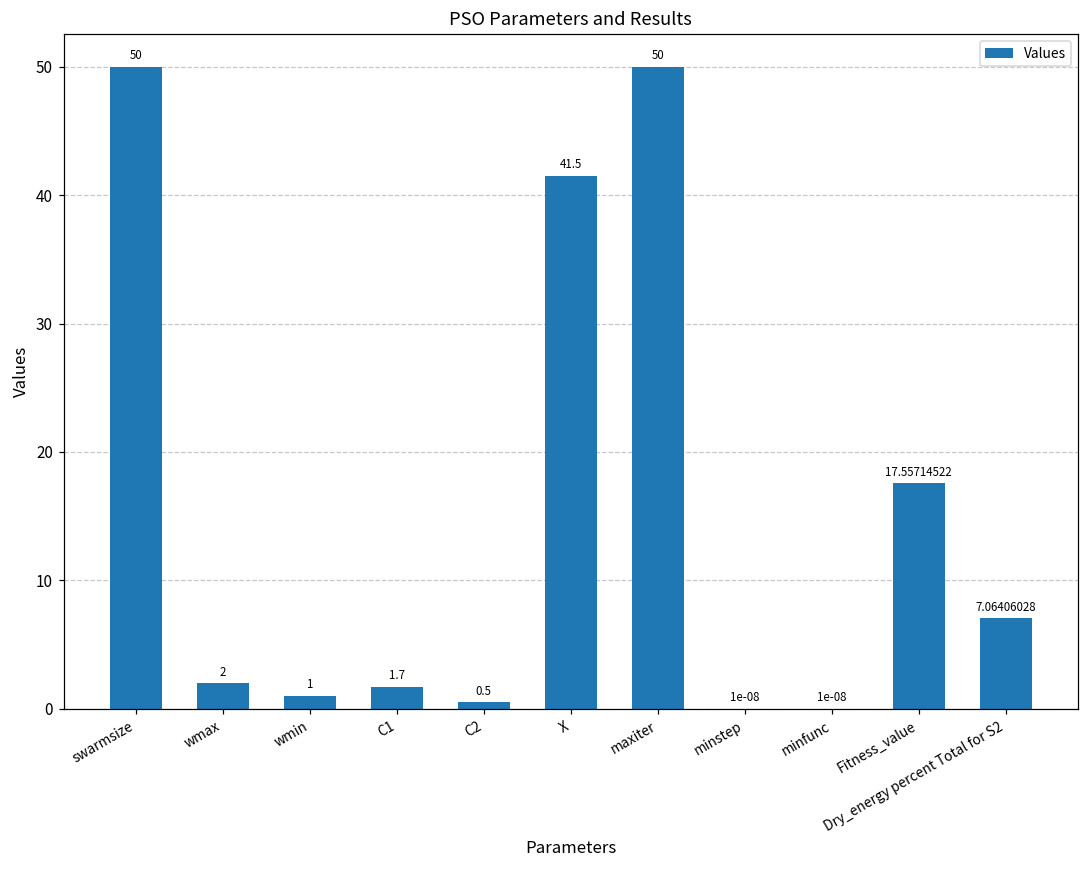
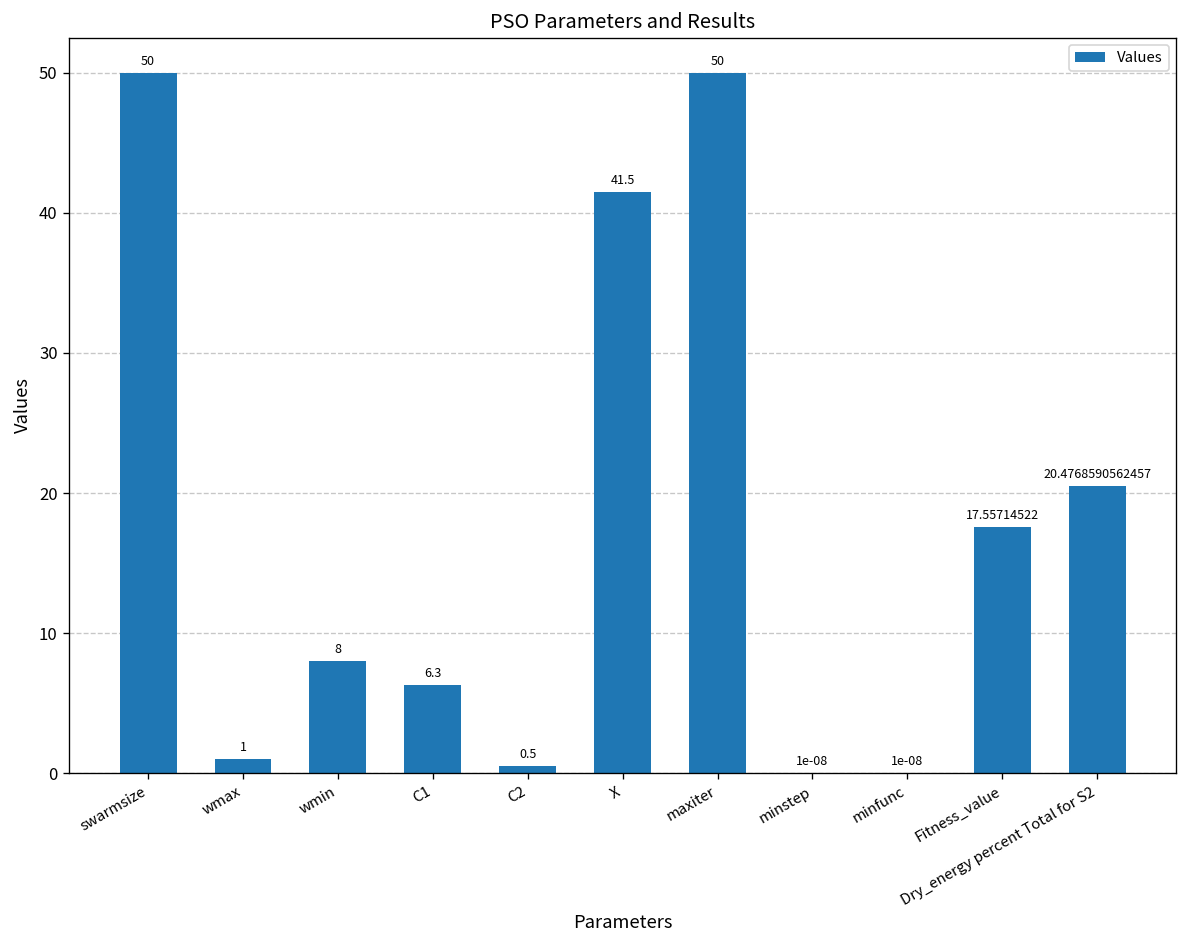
wmax: 2 -> 1
wmin: 1 -> 8
C1: 1.7 -> 6.3
Dry_energy percent Total for S2: 7.06406028 -> 20.4768590562457
